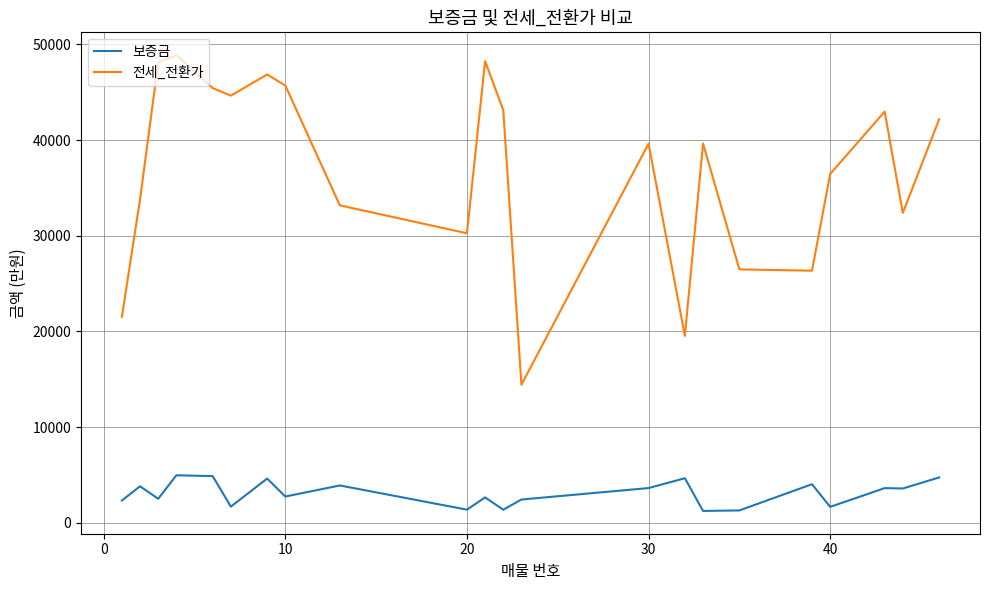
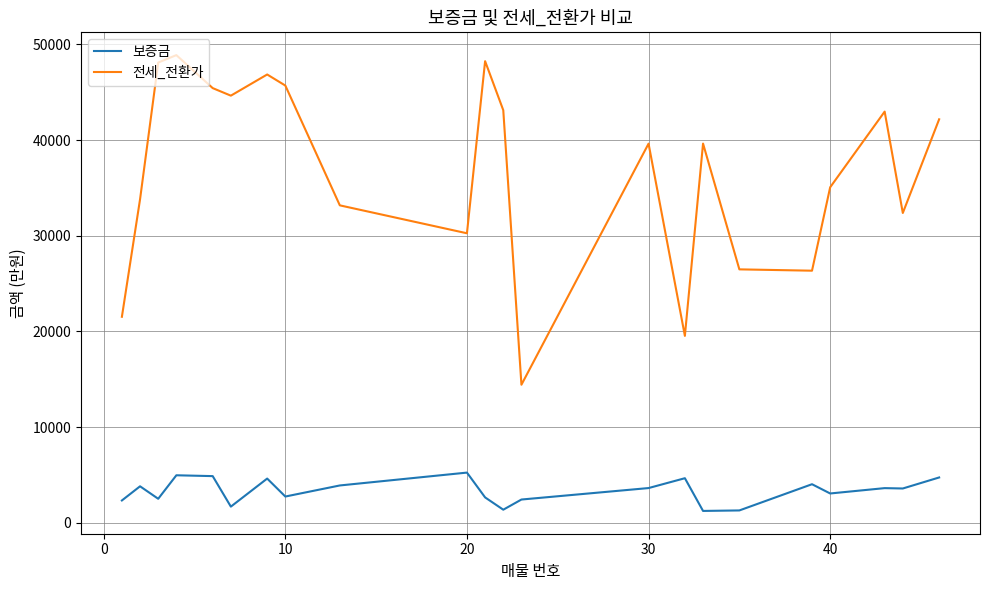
보증금, 20: 1000 -> 5000
보증금, 40: 2000 -> 3000
전세_전환가, 40: 36000 -> 35000
